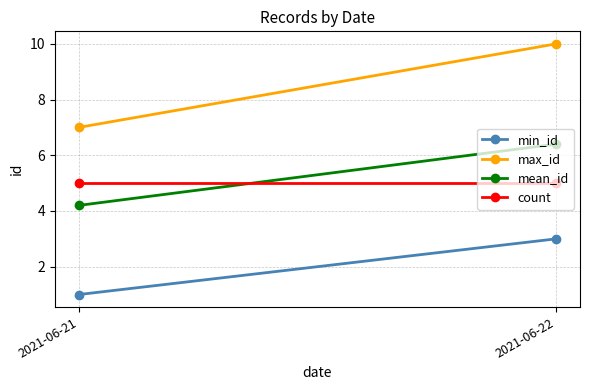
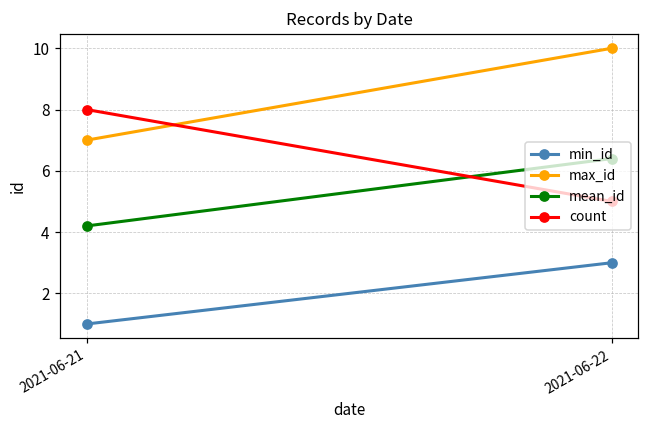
count, 2021-06-21: 5 -> 8
